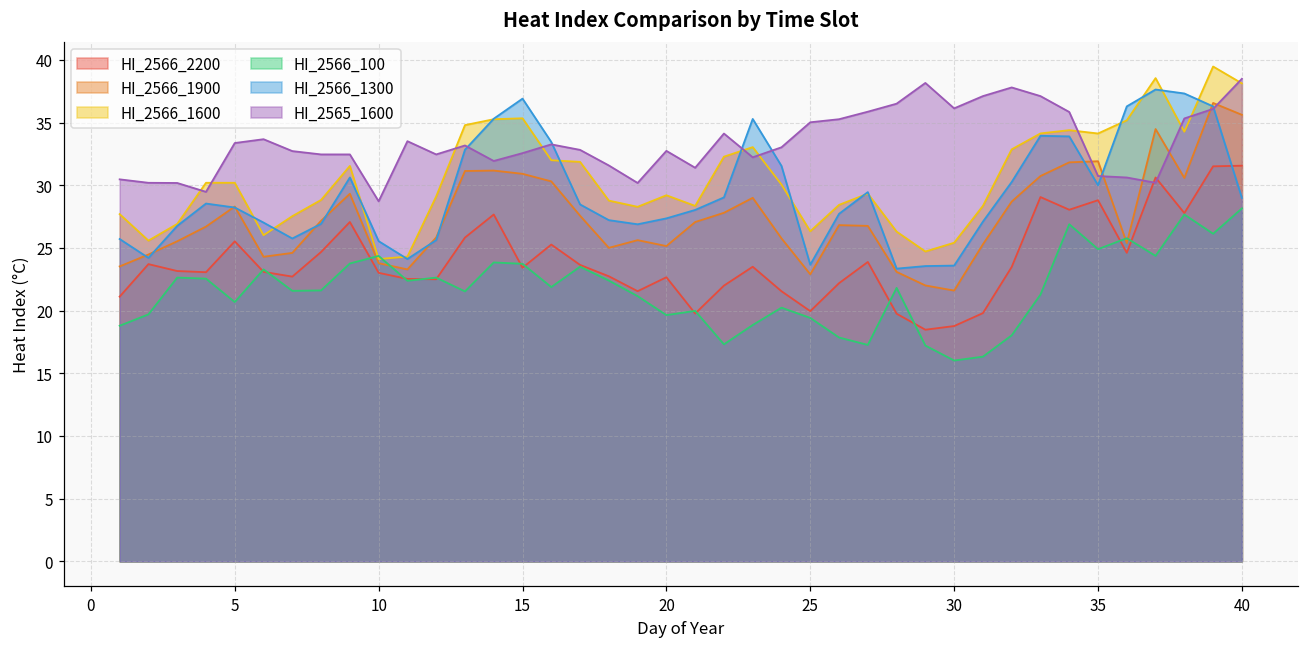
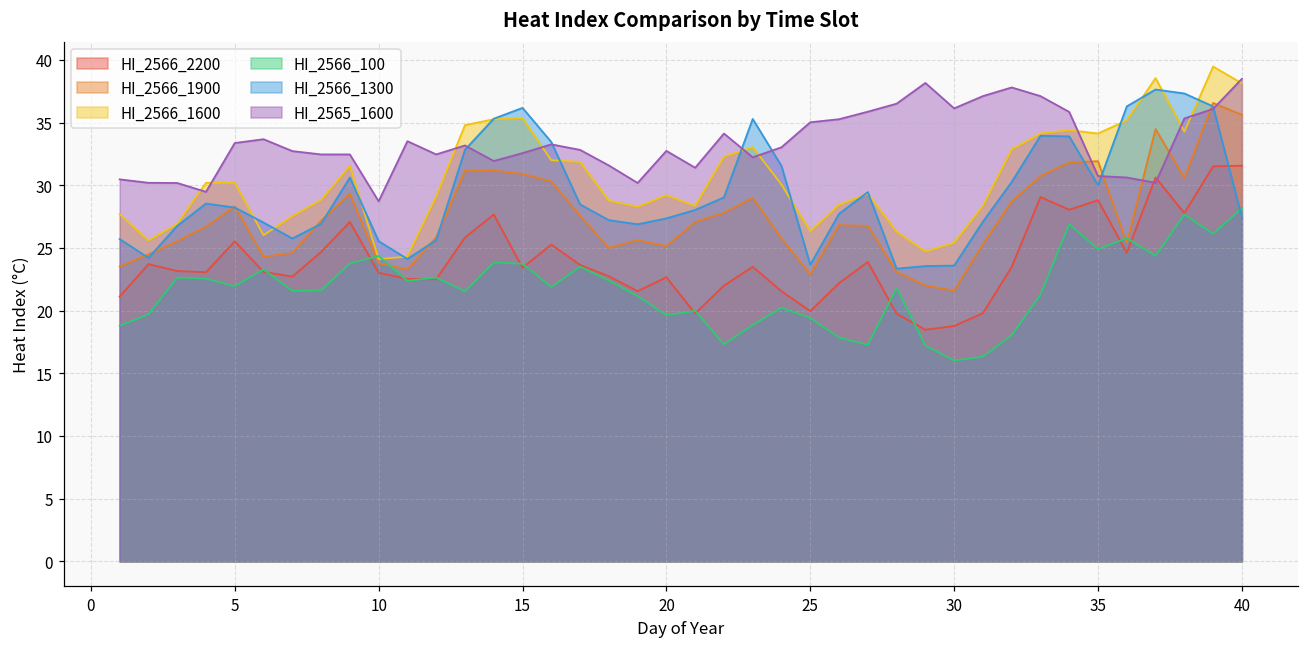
HI_2566_100, 5: 20.7 -> 22.0
HI_2566_1300, 15: 36.9 -> 36.2
HI_2566_1300, 40: 29.0 -> 27.4
